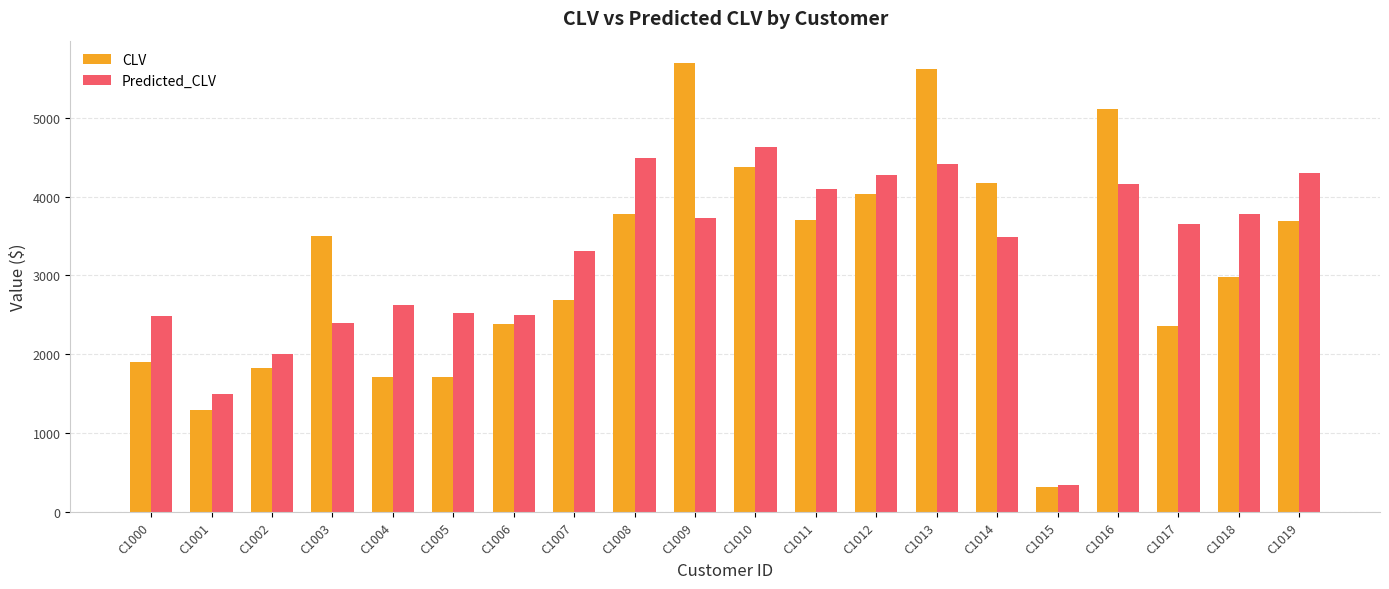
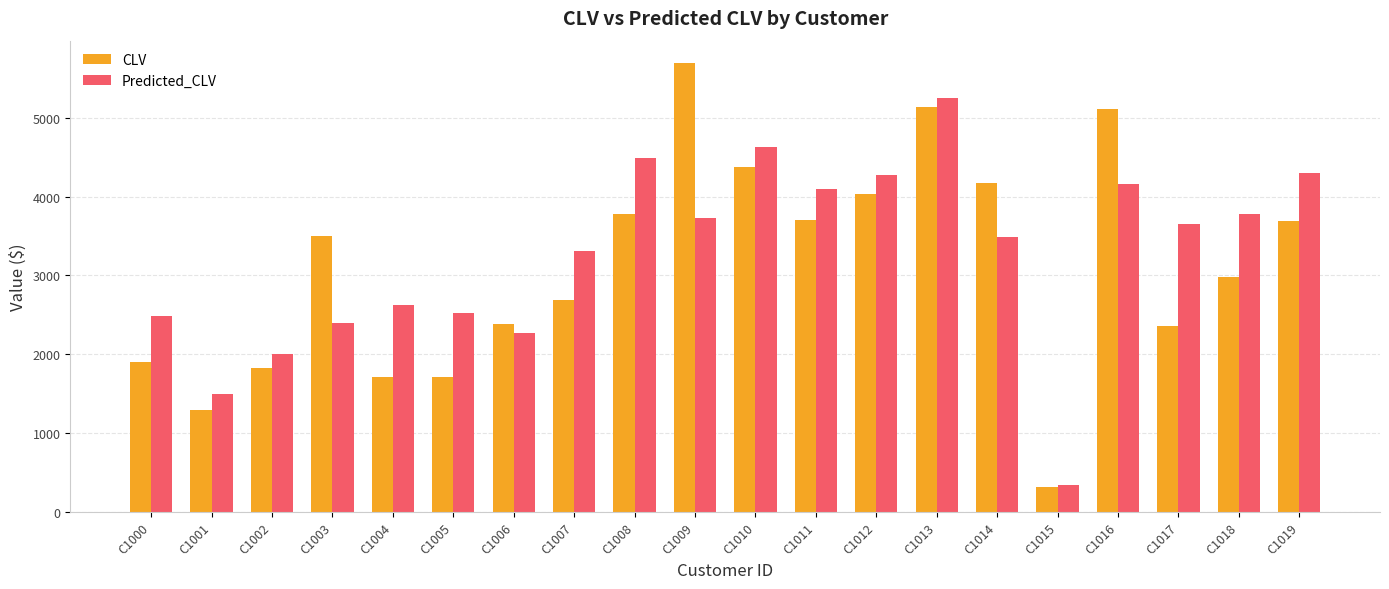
Predicted_CLV, C1006: 2500 -> 2300
CLV, C1013: 5600 -> 5100
Predicted_CLV, C1013: 4400 -> 5200
